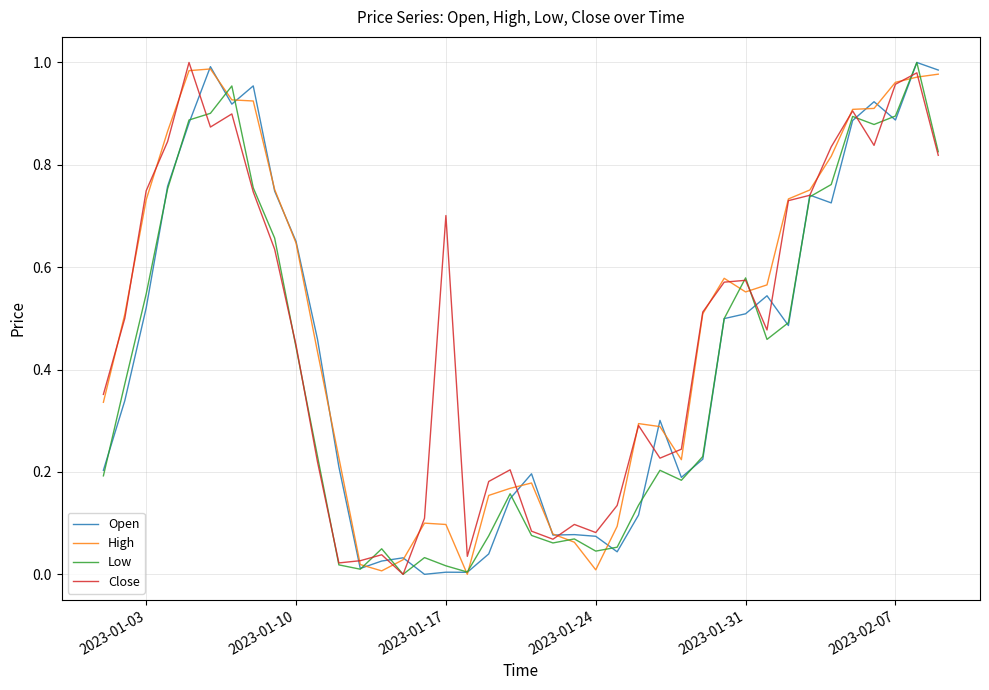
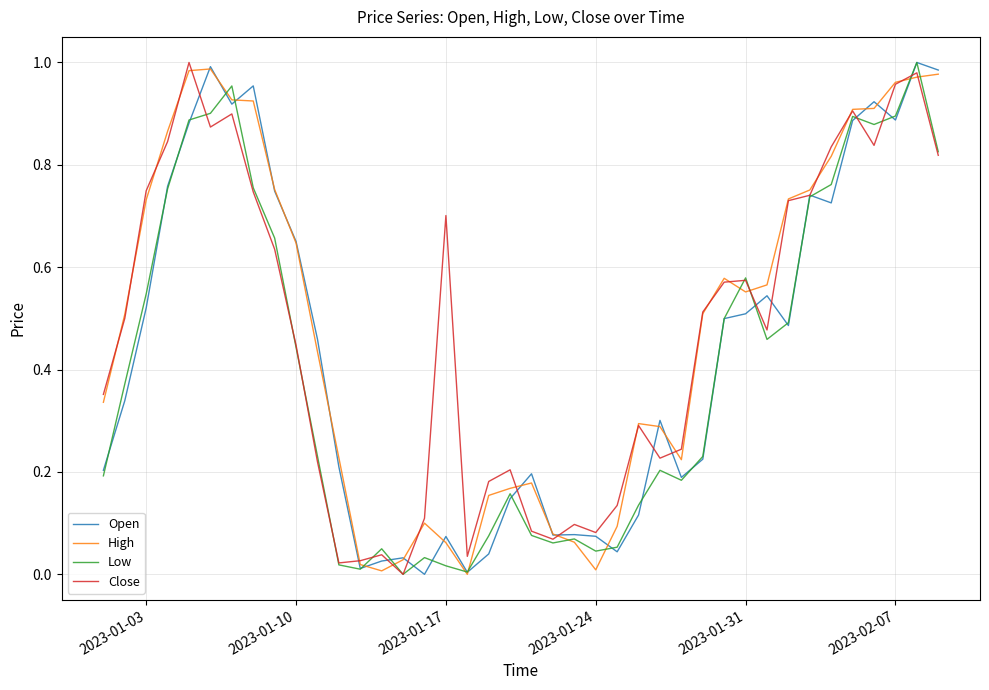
Open, 2023-01-17: 0.00 -> 0.07
High, 2023-01-17: 0.10 -> 0.06
